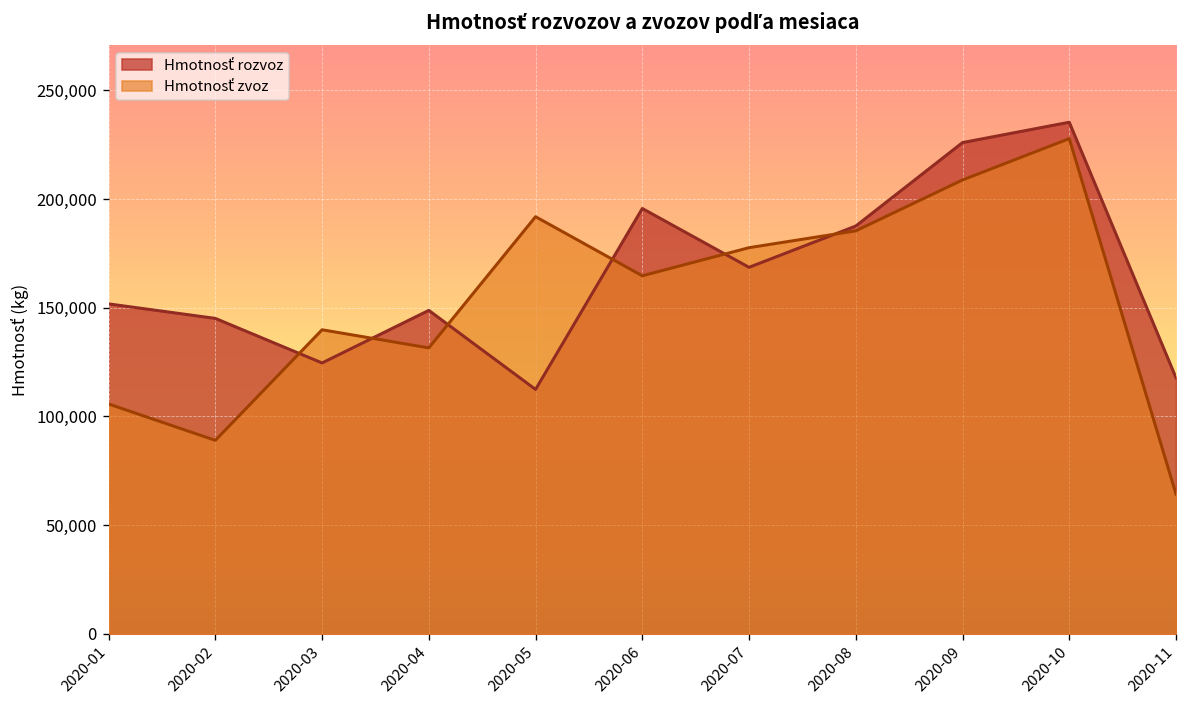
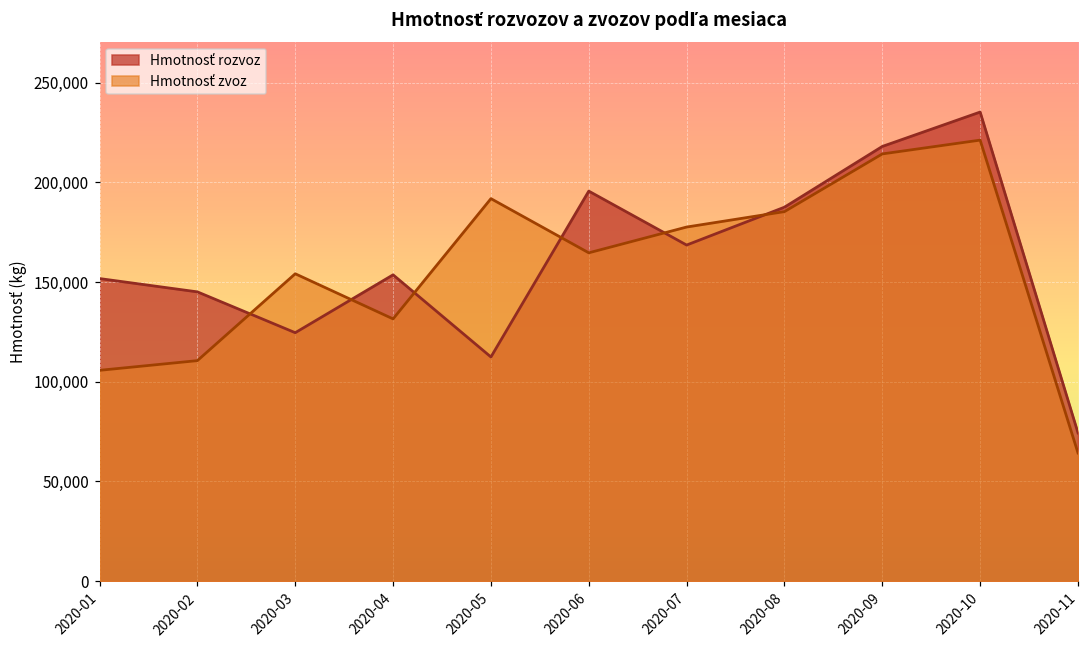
Hmotnosť zvoz, 2020-02: 89,000 -> 111,000
Hmotnosť zvoz, 2020-03: 140,000 -> 154,000
Hmotnosť rozvoz, 2020-04: 149,000 -> 154,000
Hmotnosť rozvoz, 2020-09: 226,000 -> 218,000
Hmotnosť zvoz, 2020-09: 209,000 -> 214,000
Hmotnosť zvoz, 2020-10: 228,000 -> 221,000
Hmotnosť rozvoz, 2020-11: 118,000 -> 74,000
